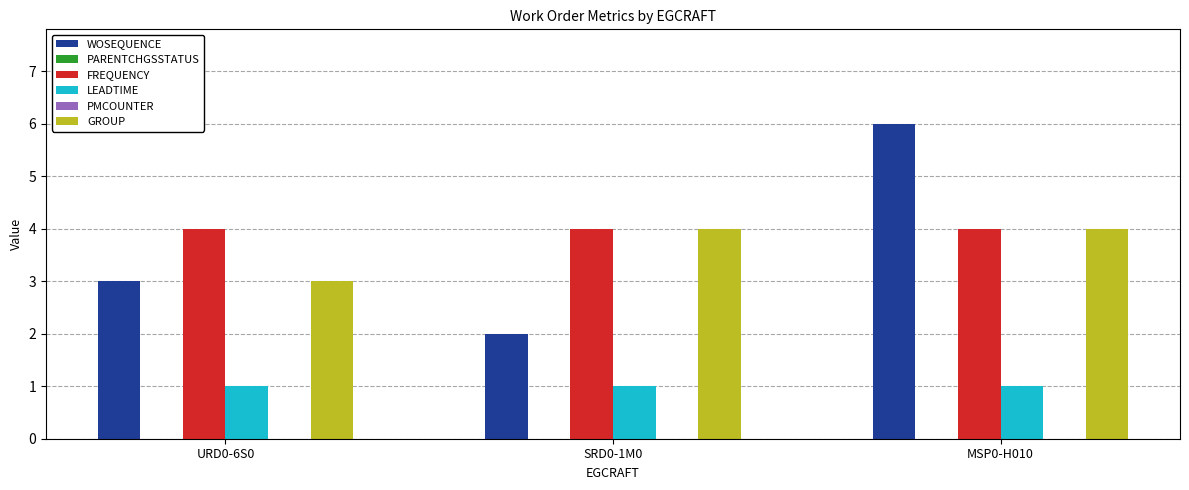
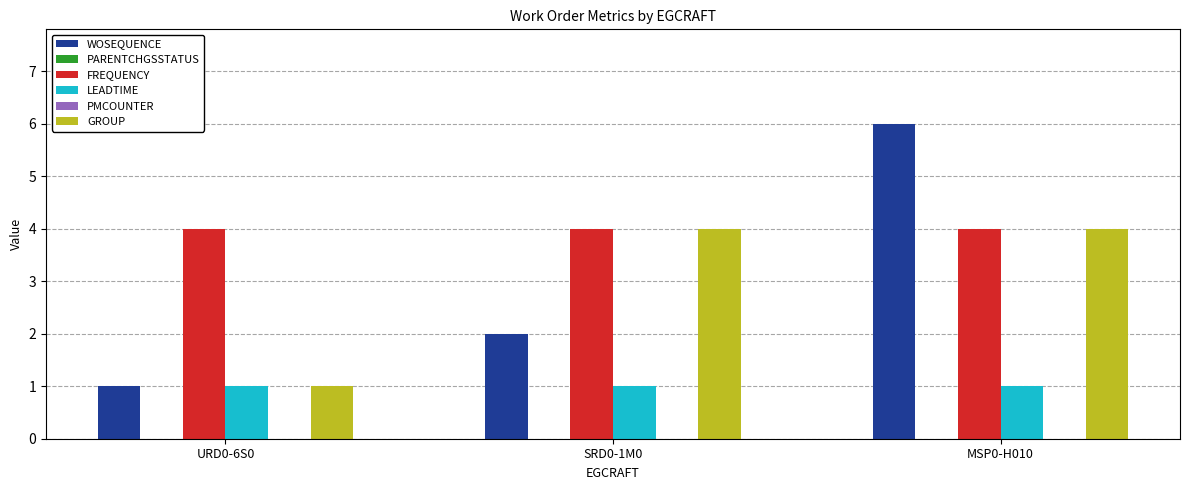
WOSEQUENCE, URD0-6S0: 3 -> 1
GROUP, URD0-6S0: 3 -> 1
